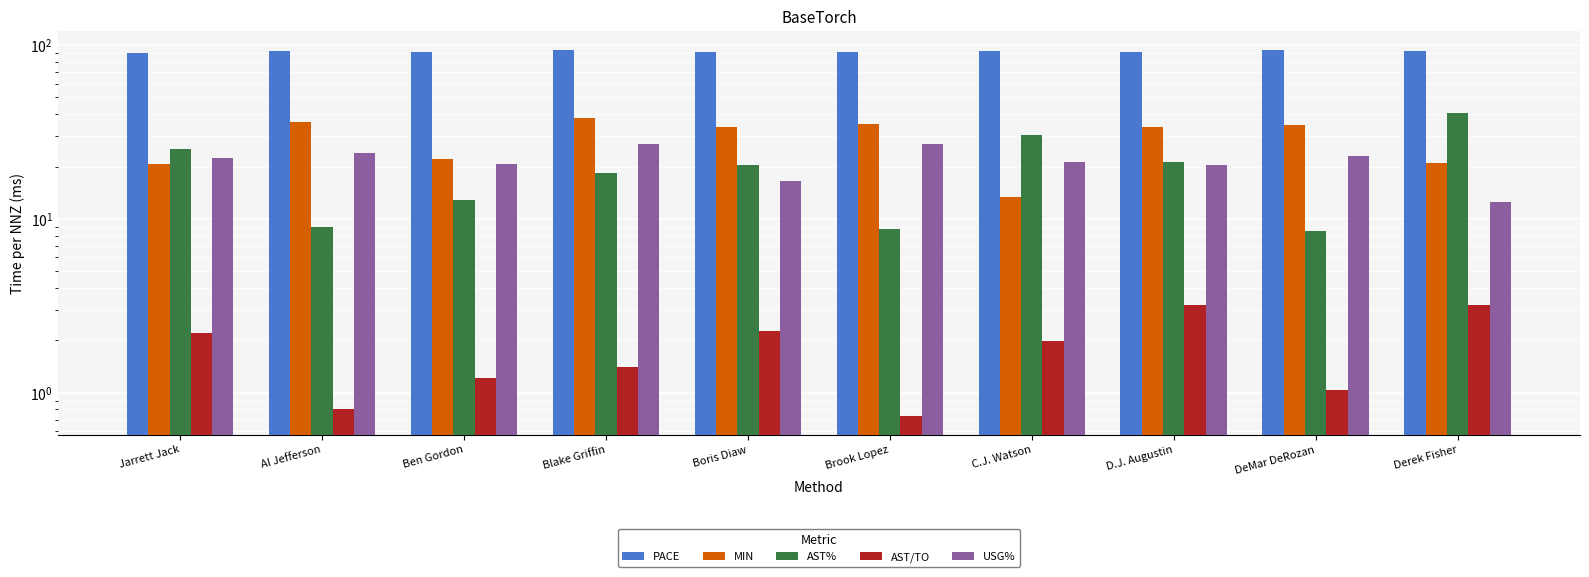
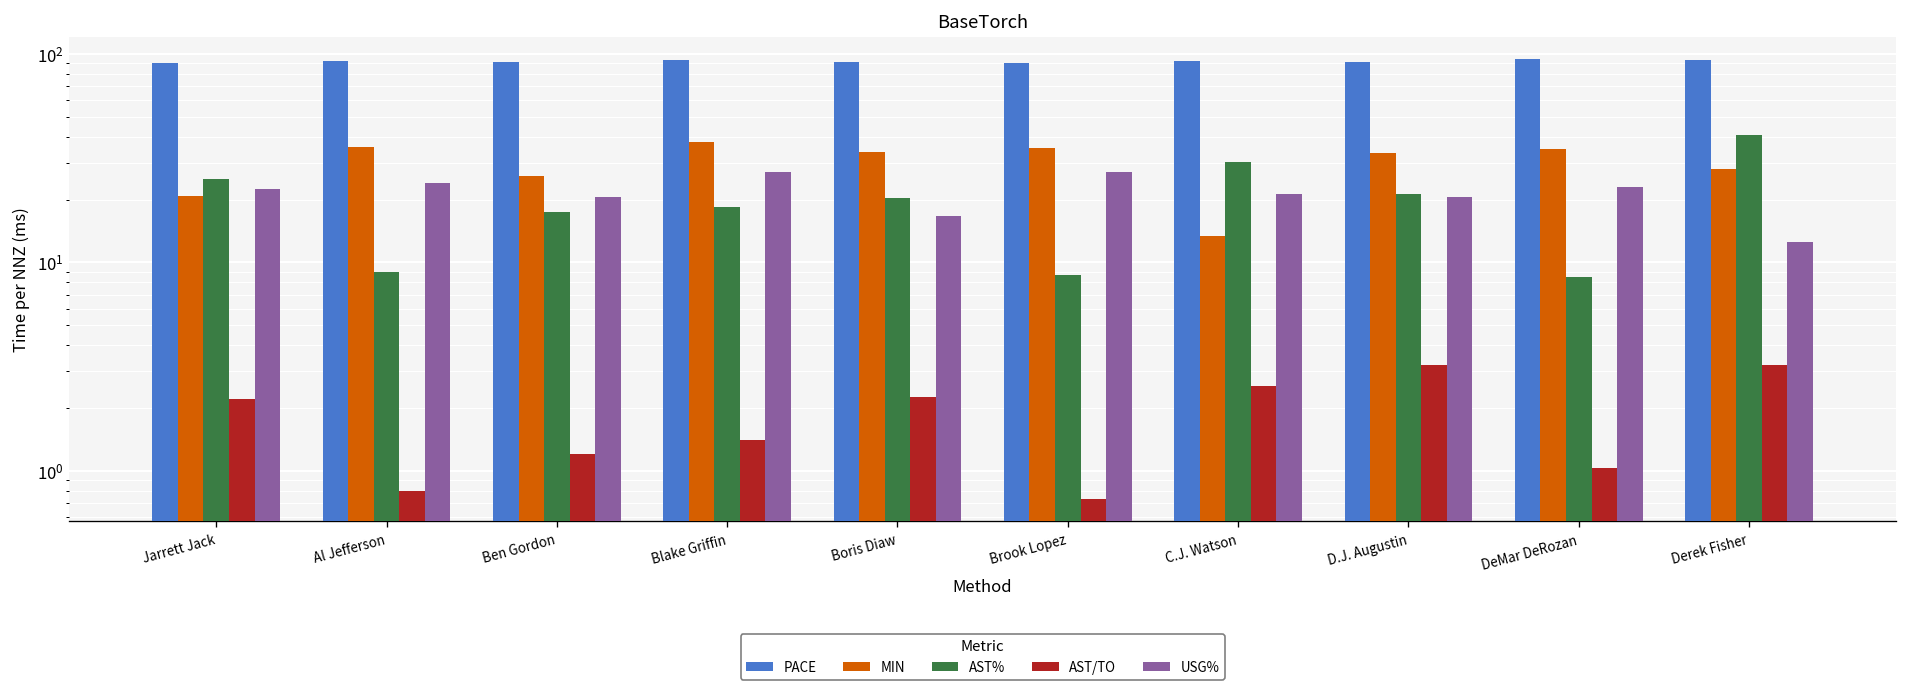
MIN, Ben Gordon: 22 -> 26
AST%, Ben Gordon: 13 -> 17
AST/TO, C.J. Watson: 2.0 -> 2.6
MIN, Derek Fisher: 21 -> 28
